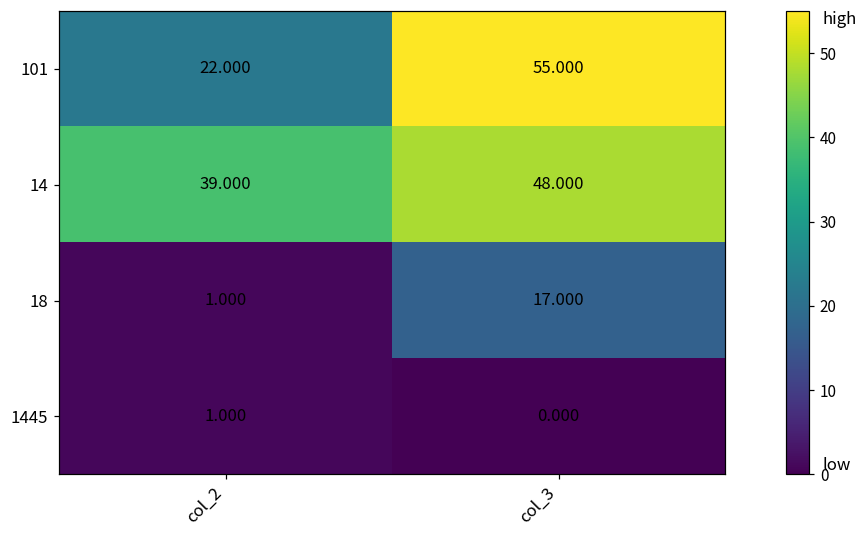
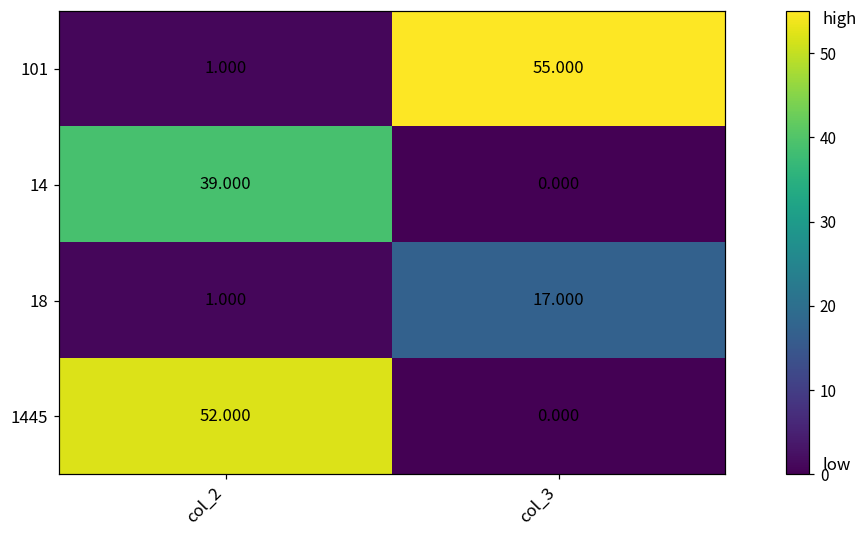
101, col_2: 22.000 -> 1.000
14, col_3: 48.000 -> 0.000
1445, col_2: 1.000 -> 52.000
